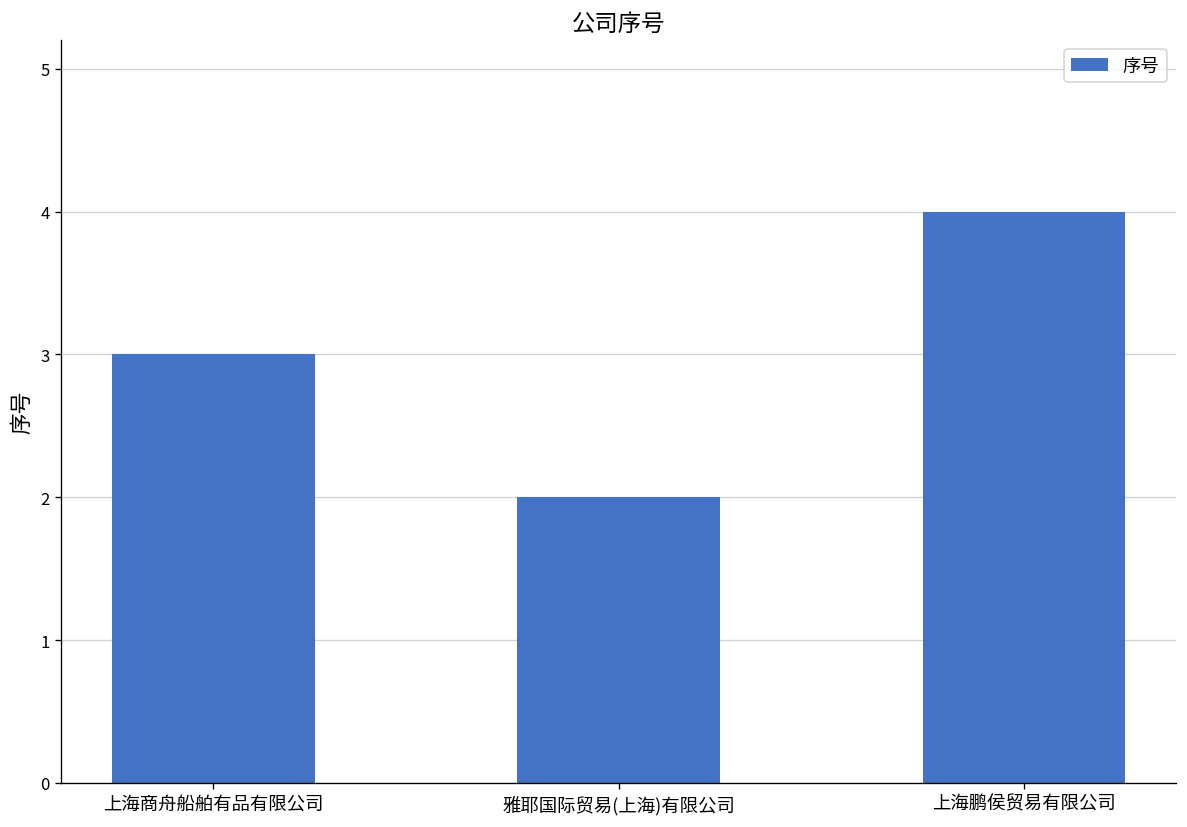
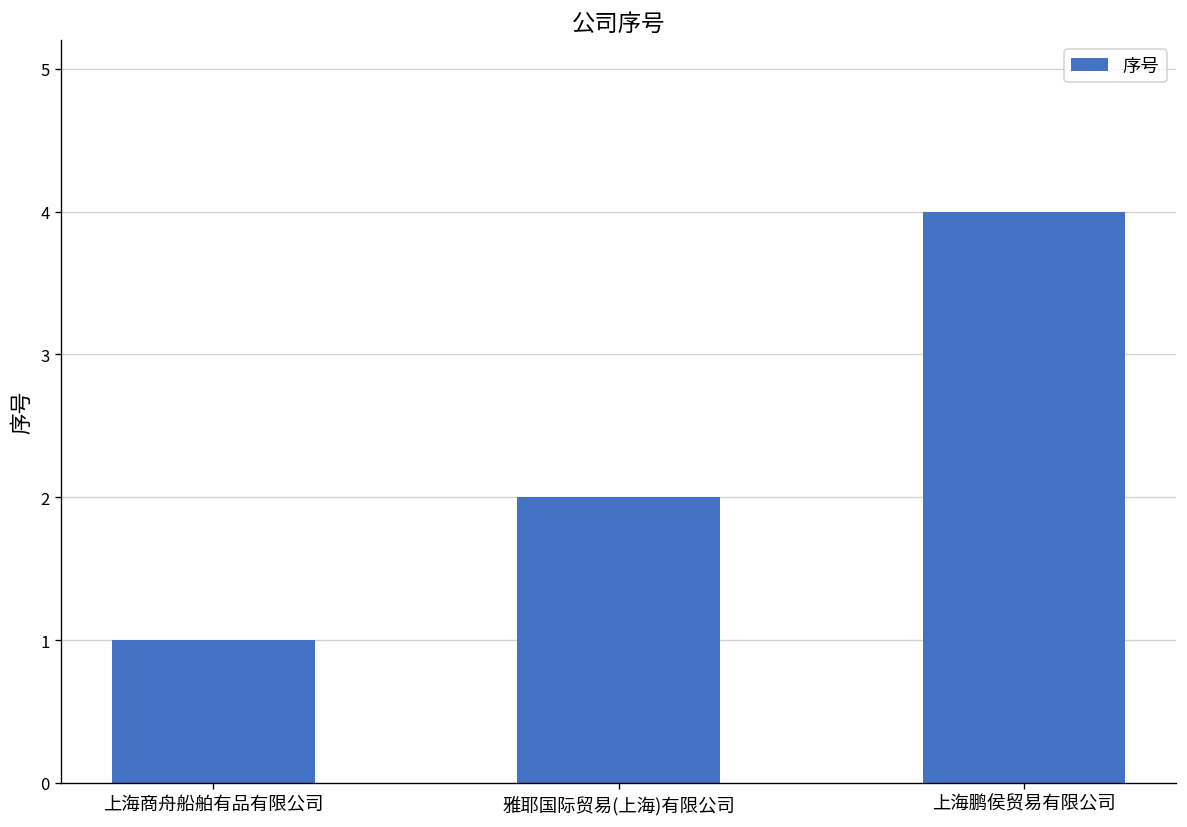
上海商舟船舶有品有限公司: 3 -> 1
